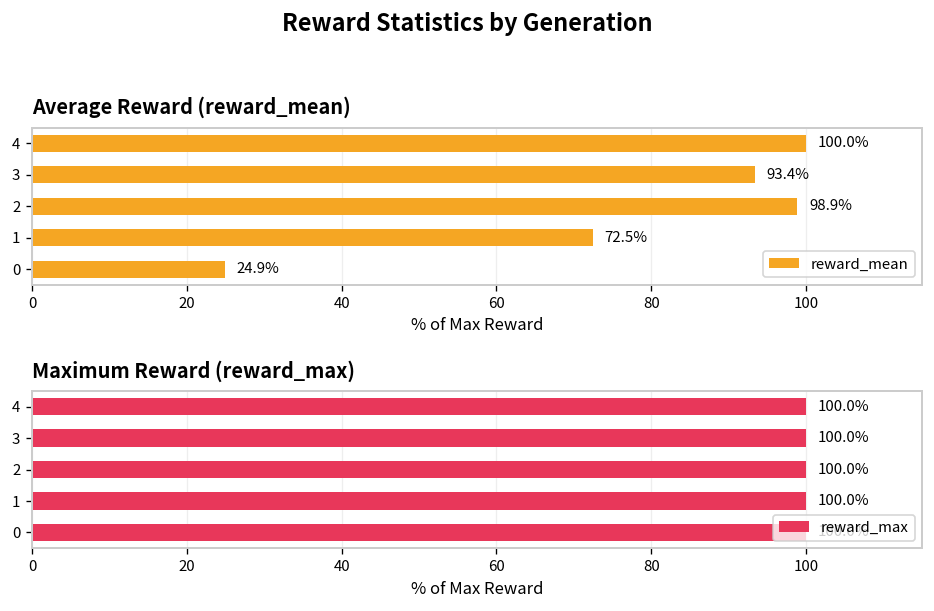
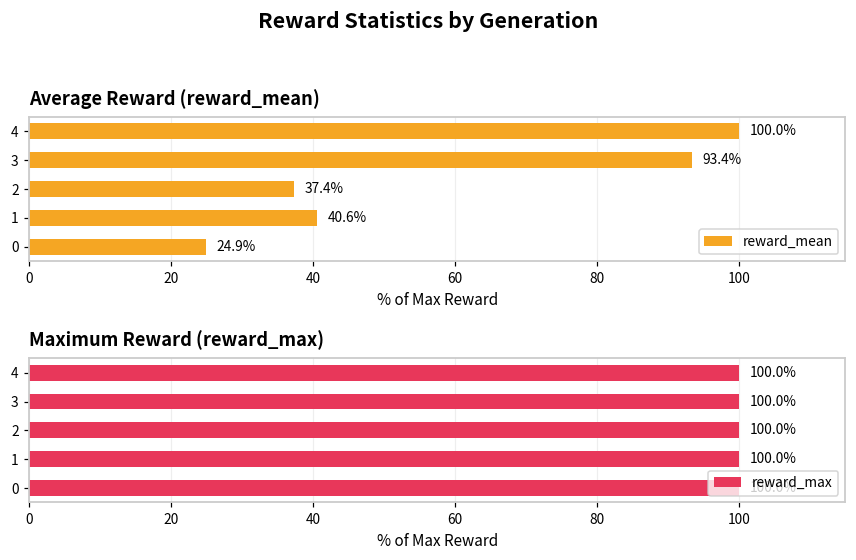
Average Reward (reward_mean), 2: 98.9% -> 37.4%
Average Reward (reward_mean), 1: 72.5% -> 40.6%
